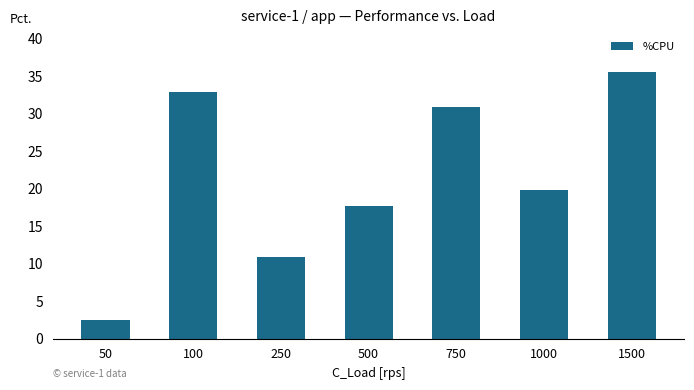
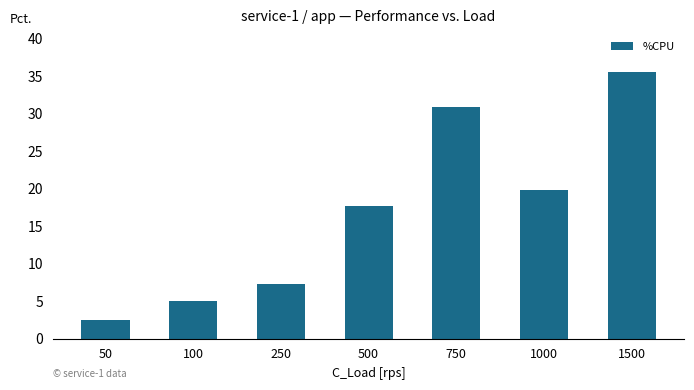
100: 33 -> 5
250: 11 -> 7
